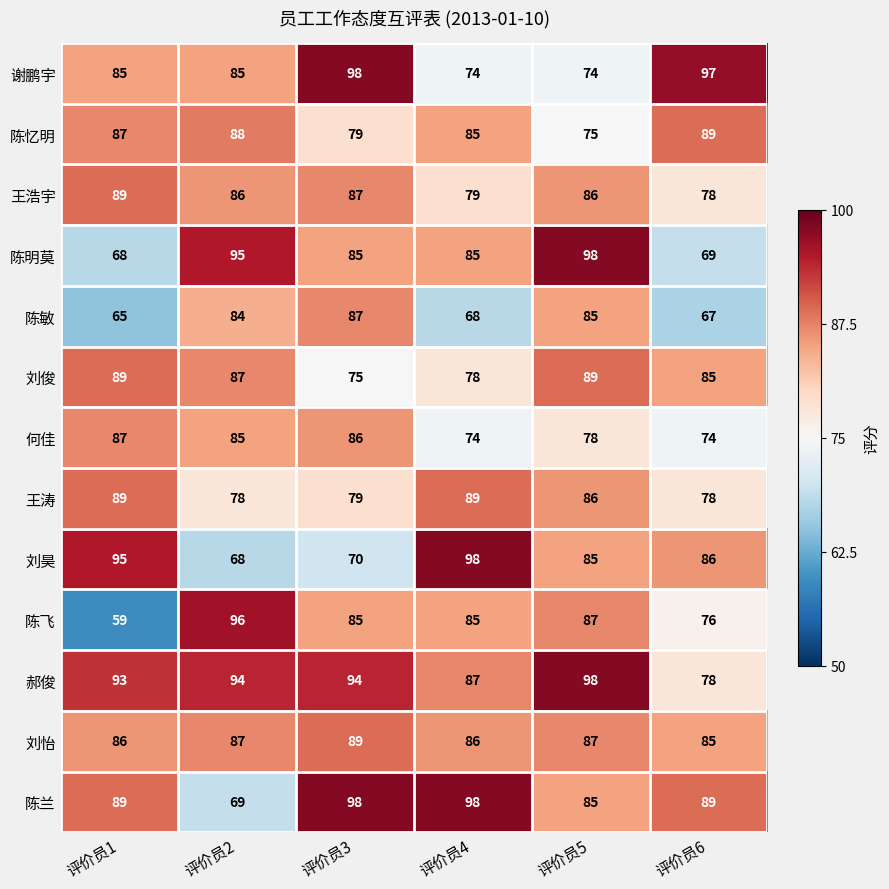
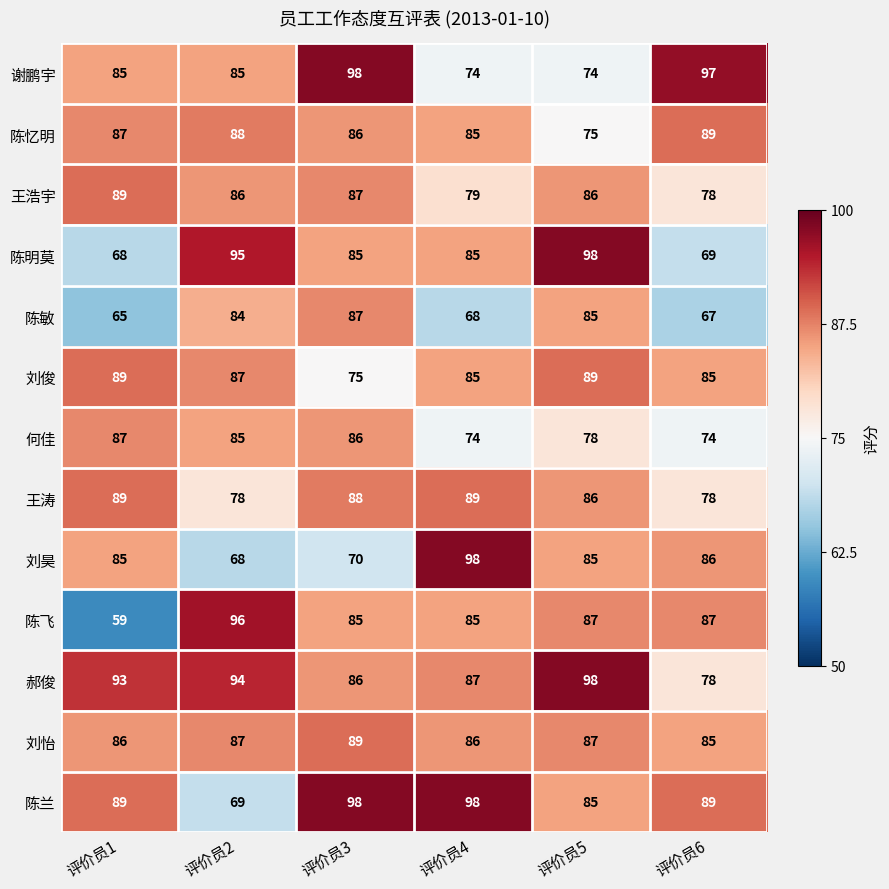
陈忆明, 评价员3: 79 -> 86
刘俊, 评价员4: 78 -> 85
王涛, 评价员3: 79 -> 88
刘昊, 评价员1: 95 -> 85
陈飞, 评价员6: 76 -> 87
郝俊, 评价员3: 94 -> 86
